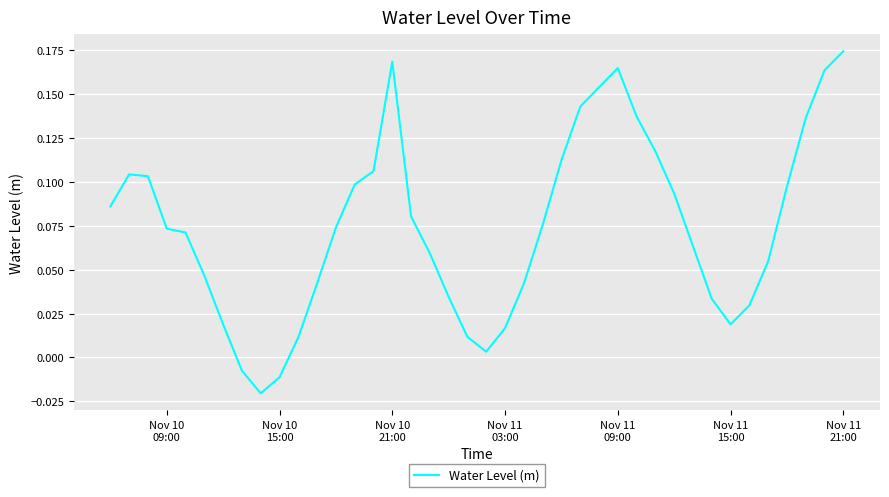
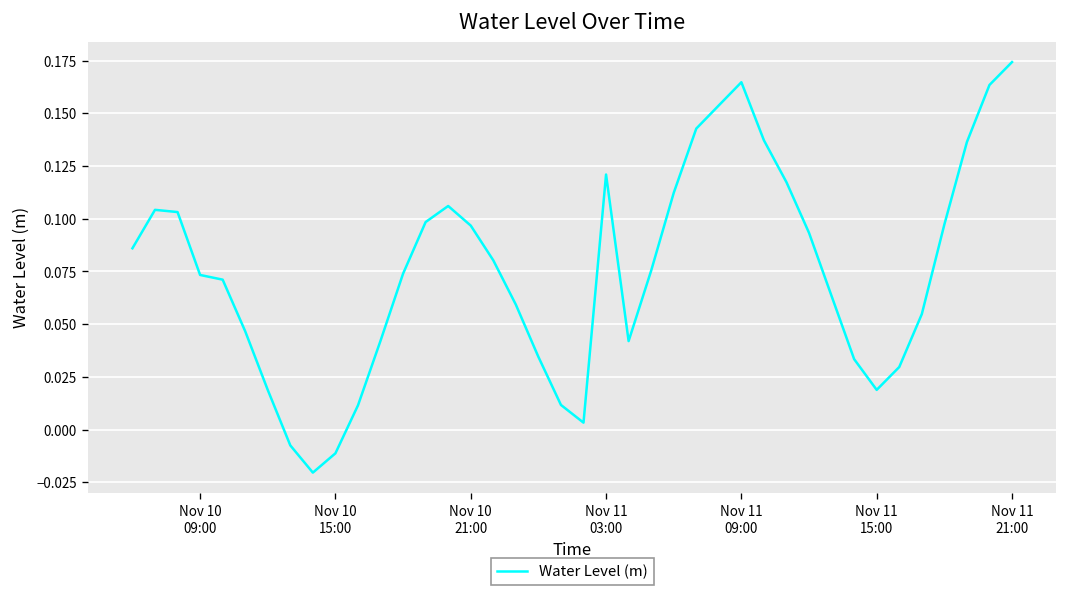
Nov 10 21:00: 0.168 -> 0.097
Nov 11 03:00: 0.017 -> 0.121
